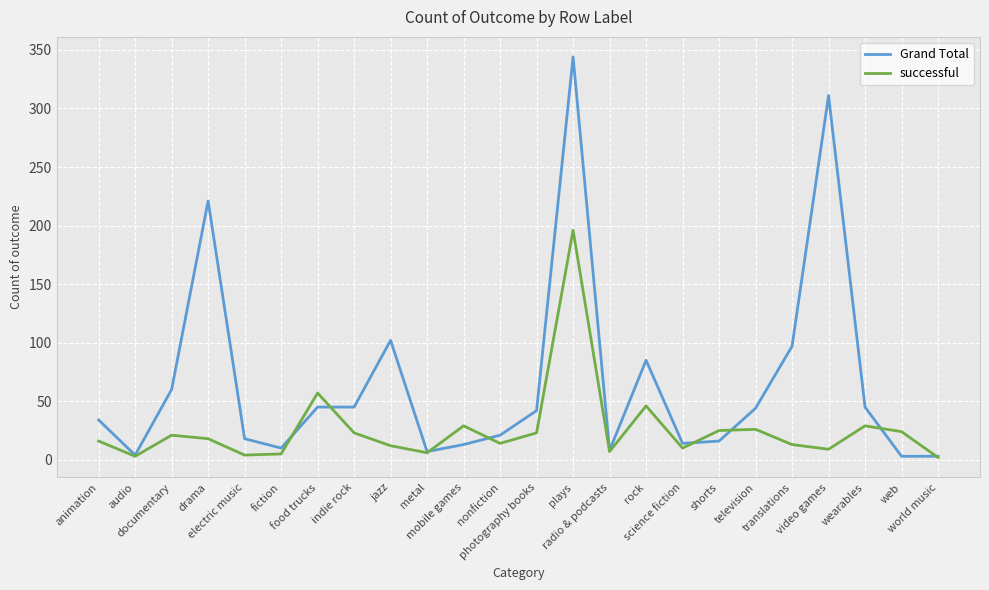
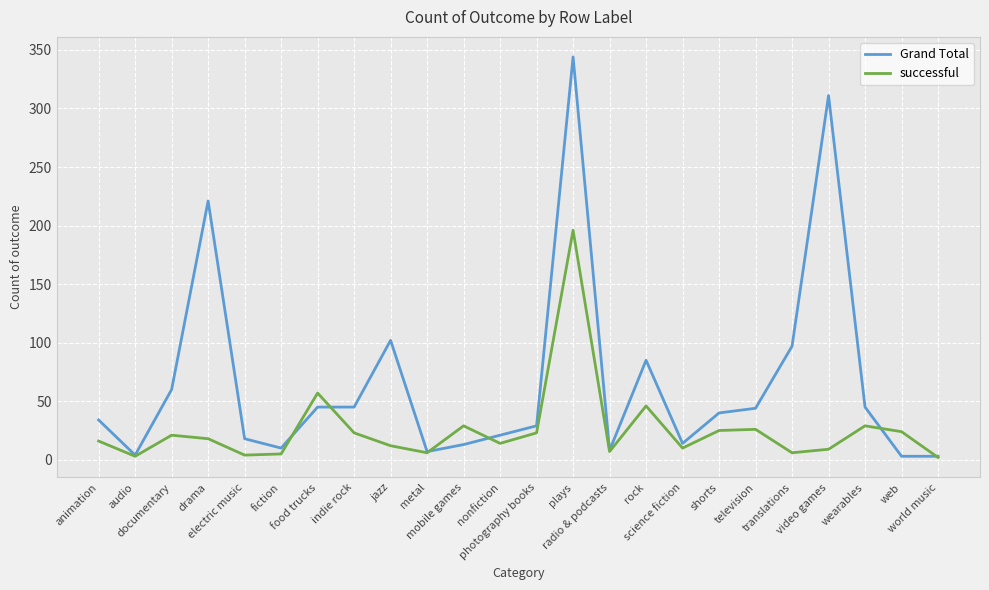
Grand Total, photography books: 42 -> 29
Grand Total, shorts: 16 -> 40
successful, translations: 13 -> 6
